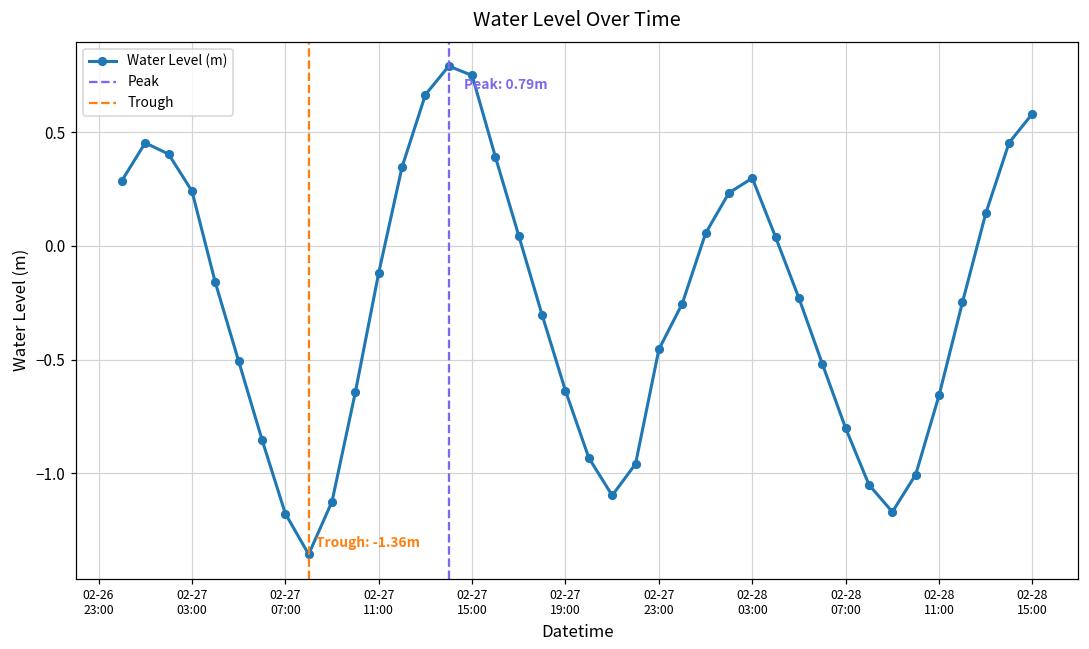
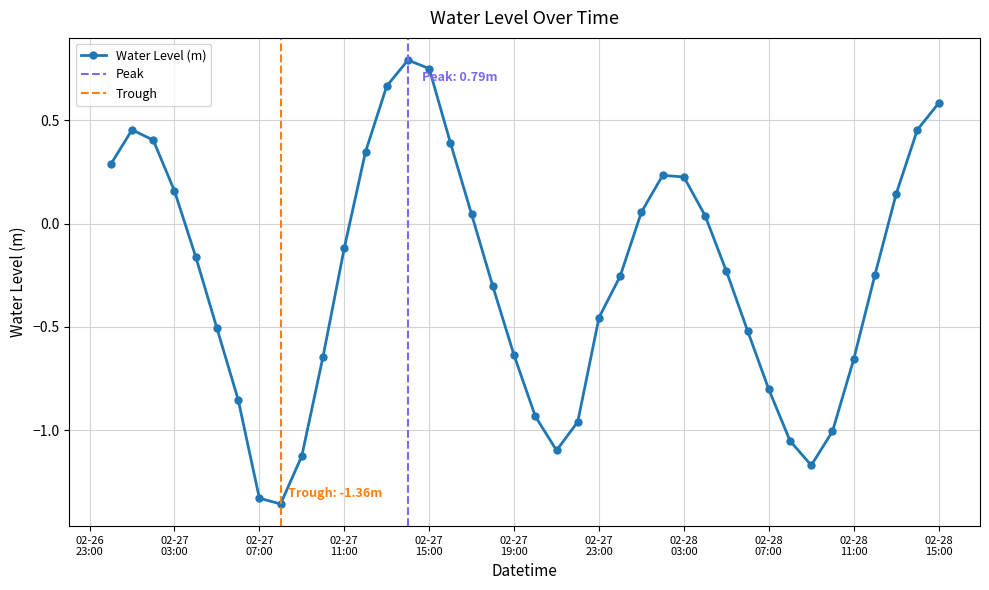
02-27 03:00: 0.24 -> 0.16
02-27 07:00: -1.18 -> -1.33
02-28 03:00: 0.30 -> 0.23
